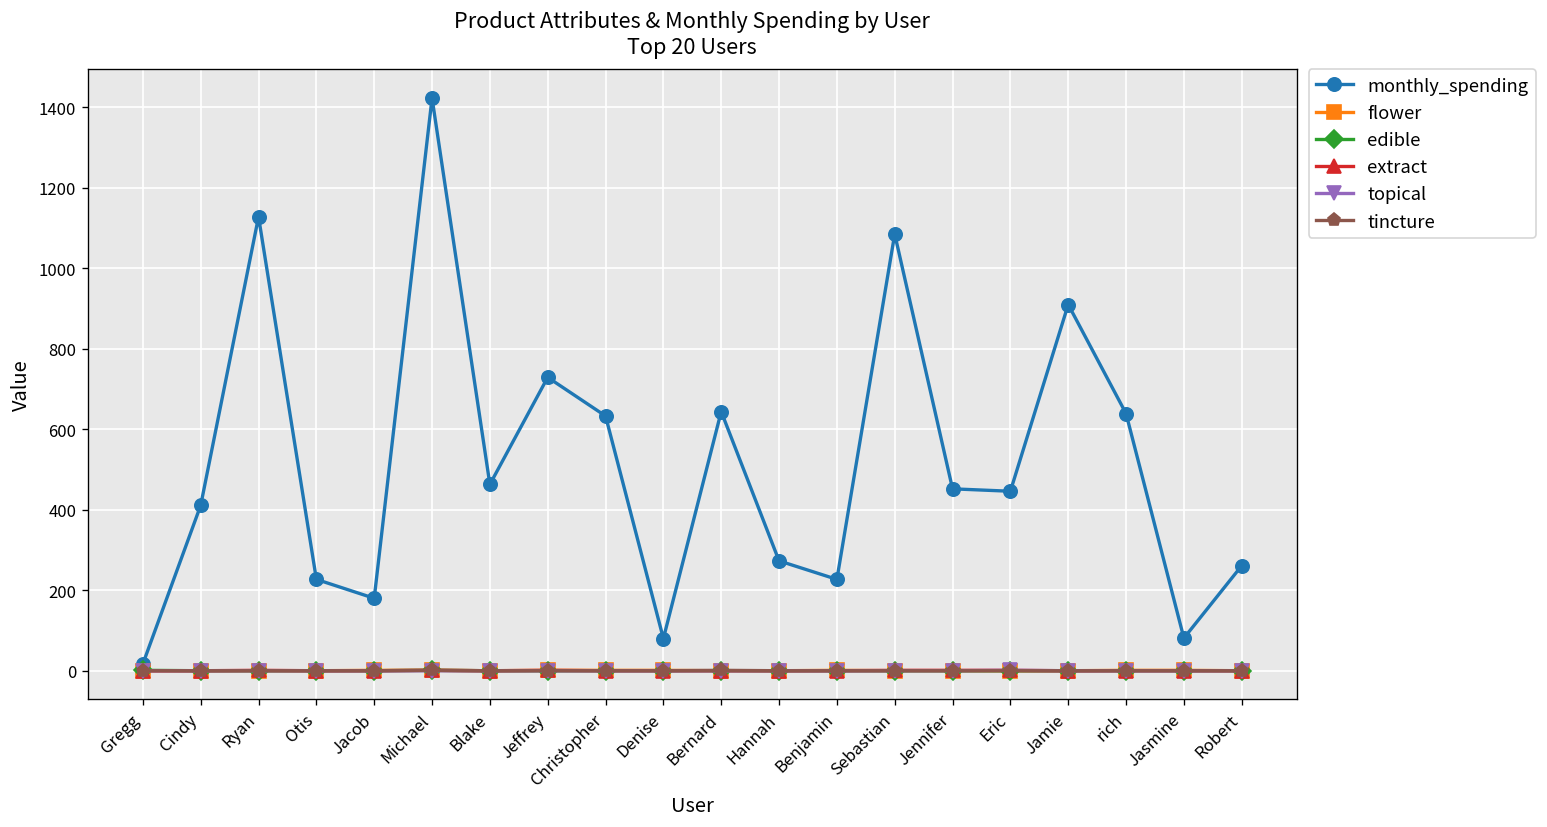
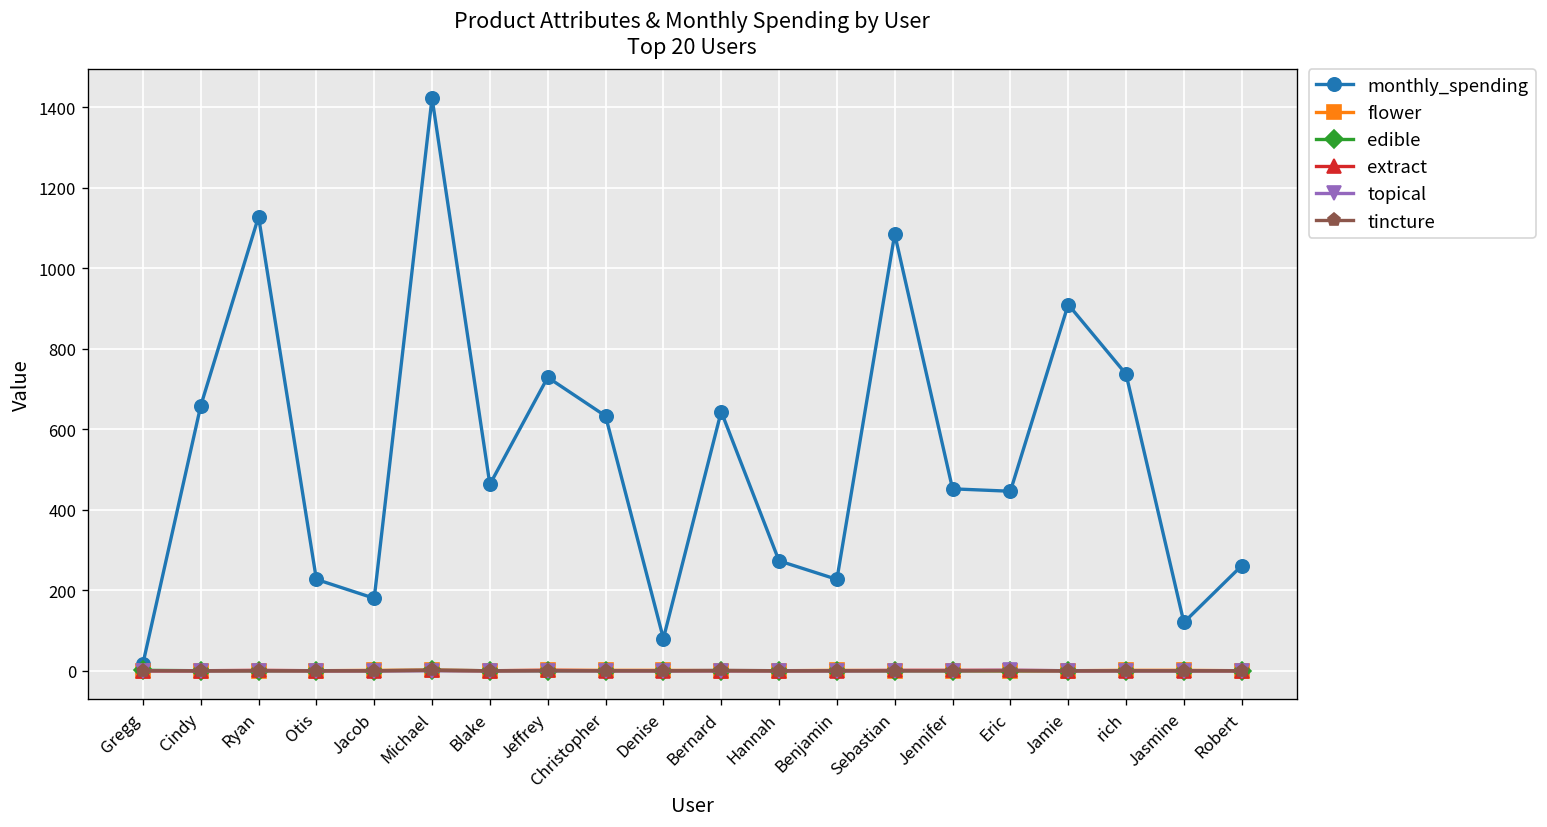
monthly_spending, Cindy: 410 -> 660
monthly_spending, rich: 640 -> 740
monthly_spending, Jasmine: 80 -> 120
